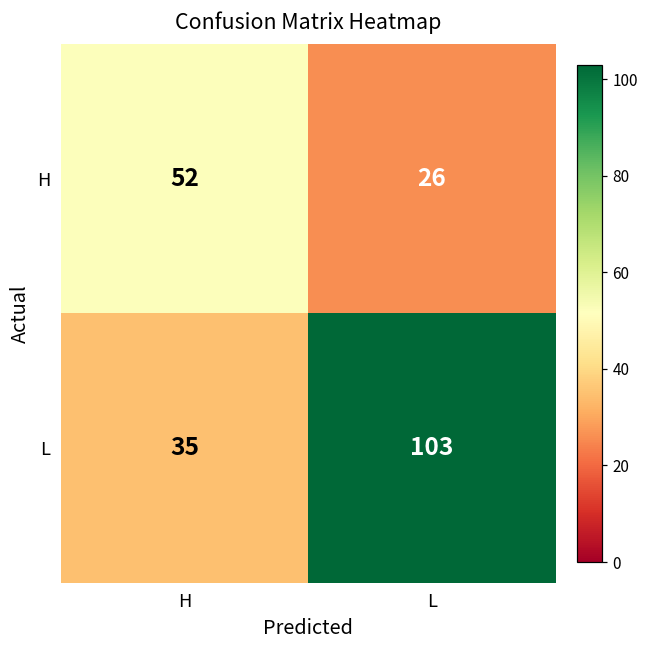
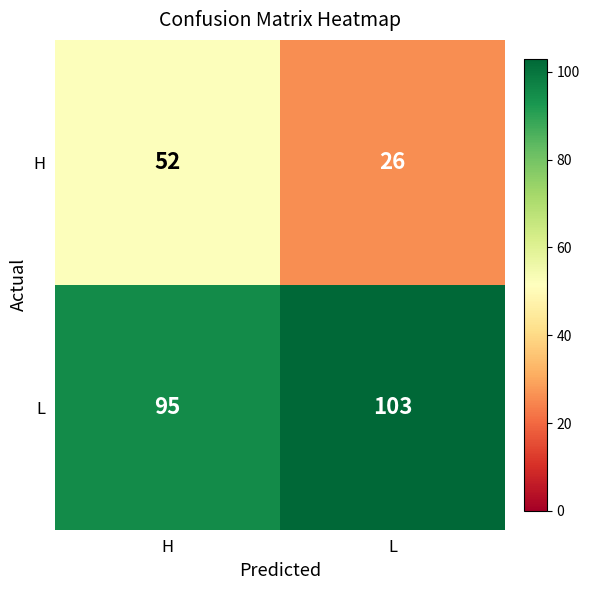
L, H: 35 -> 95
